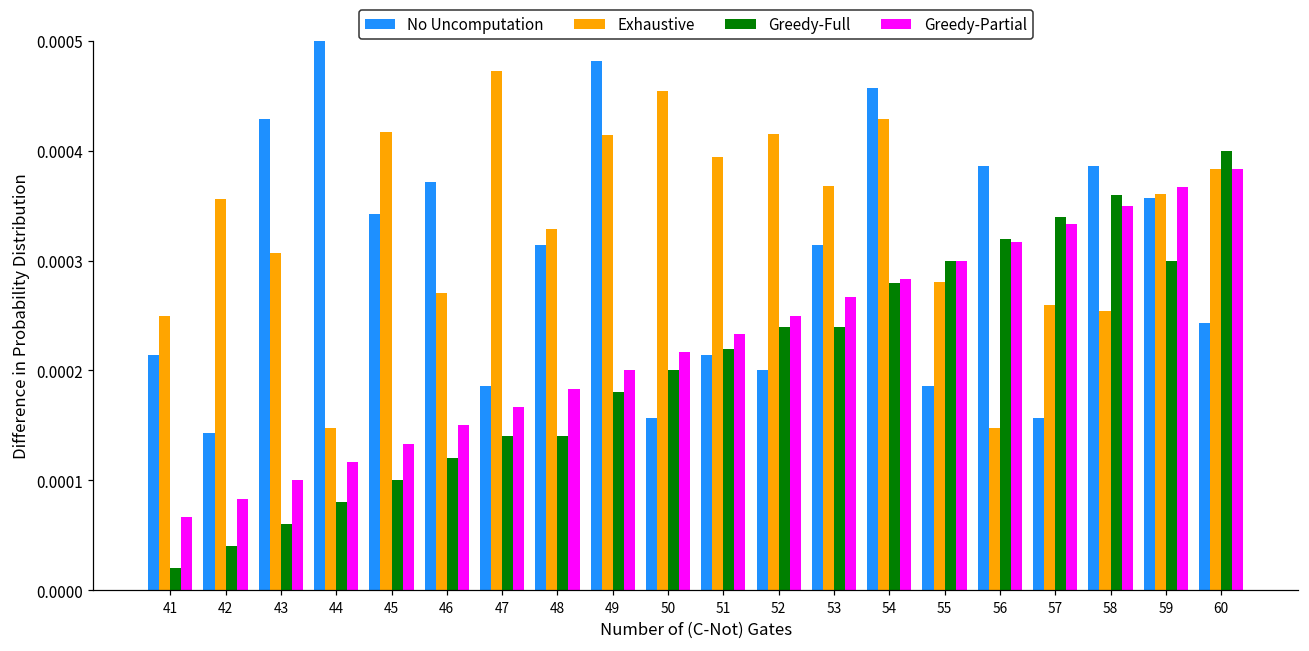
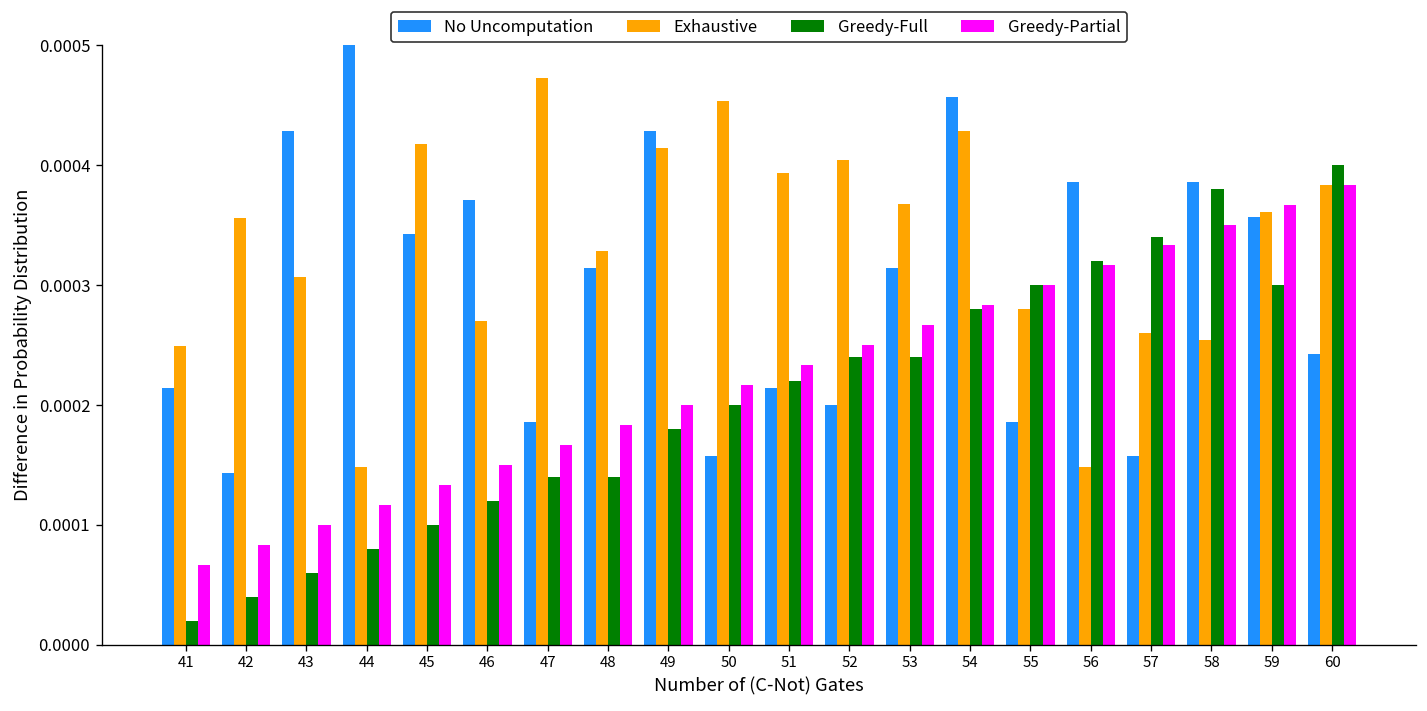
No Uncomputation, 49: 0.00048 -> 0.00043
Exhaustive, 52: 0.00042 -> 0.00040
Greedy-Full, 58: 0.00036 -> 0.00038
